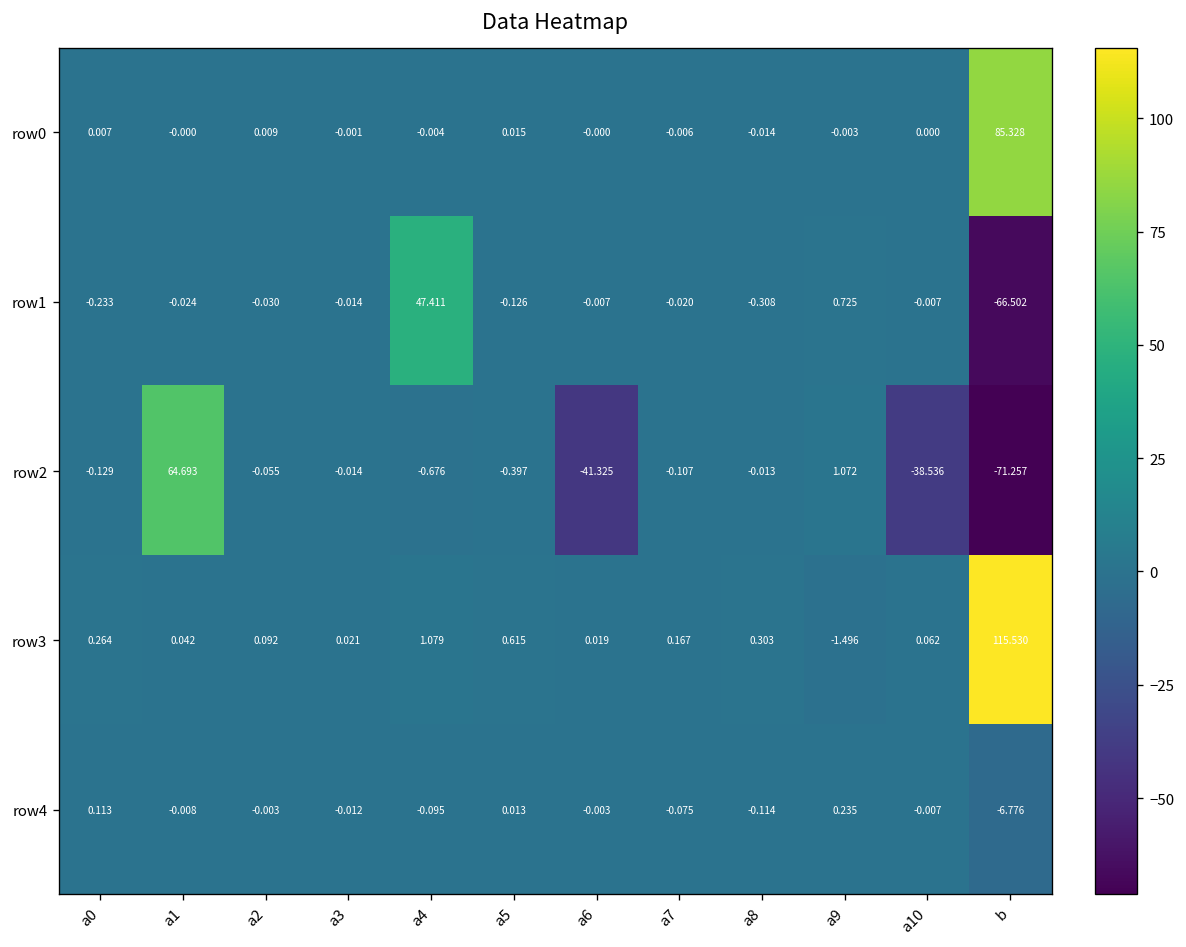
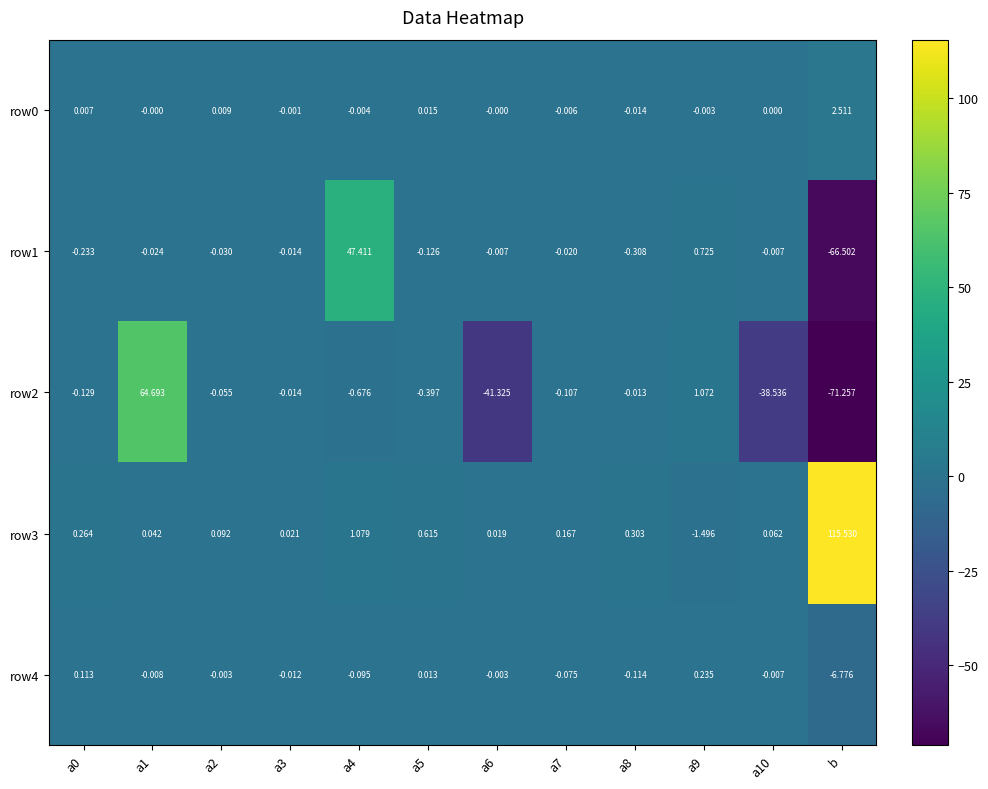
row0, b: 85.328 -> 2.511
